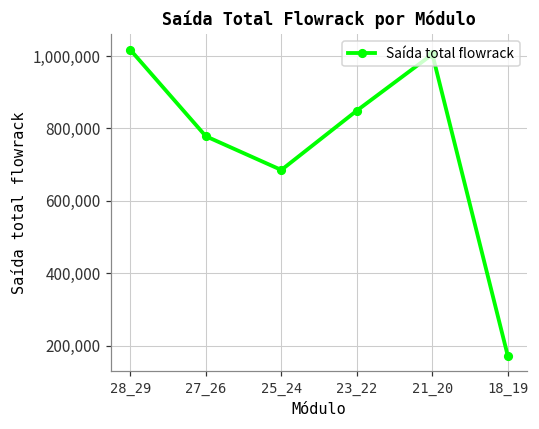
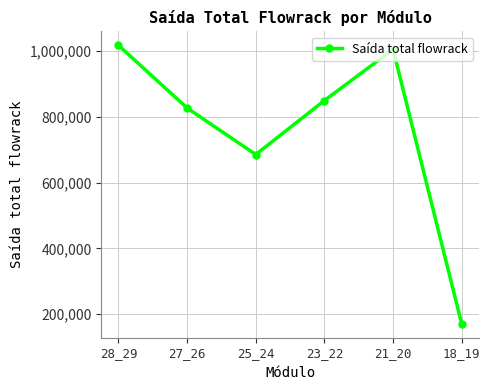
27_26: 780,000 -> 830,000
